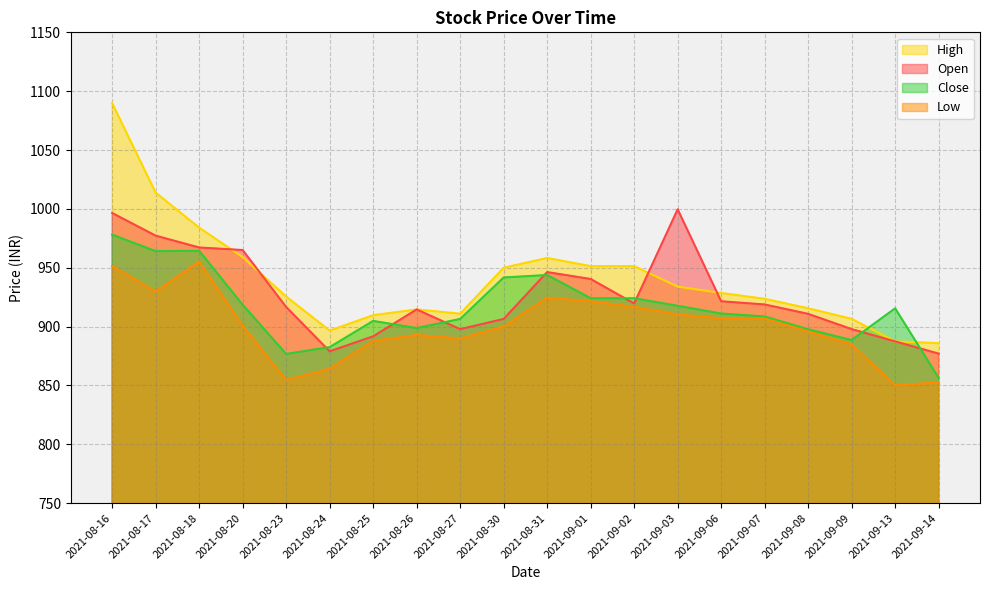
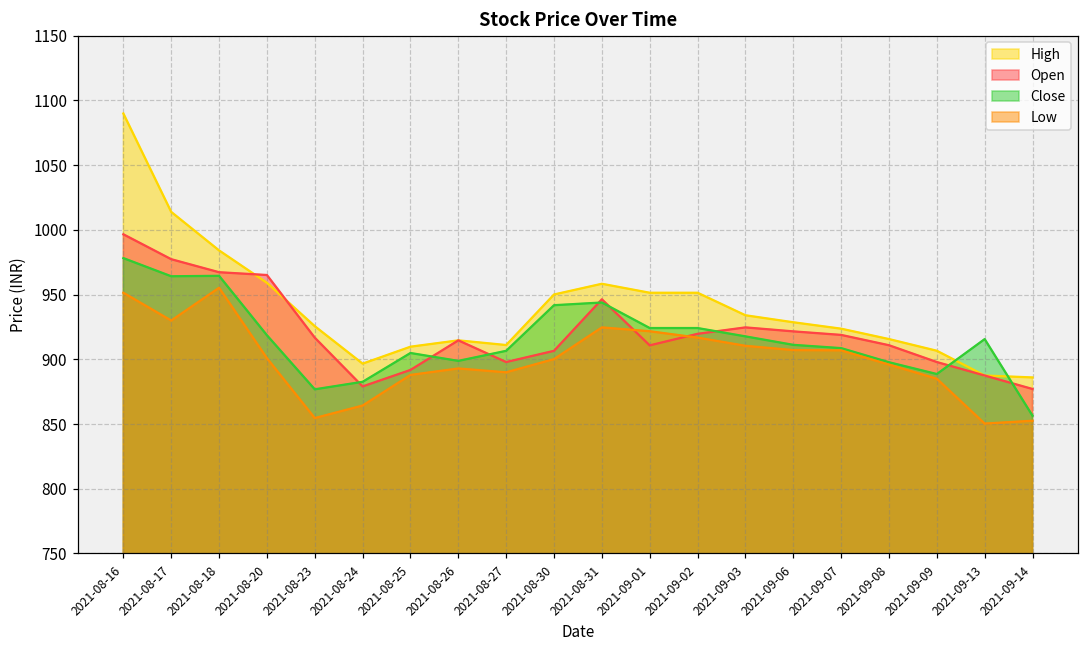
Open, 2021-09-01: 940 -> 911
Open, 2021-09-03: 1000 -> 925
